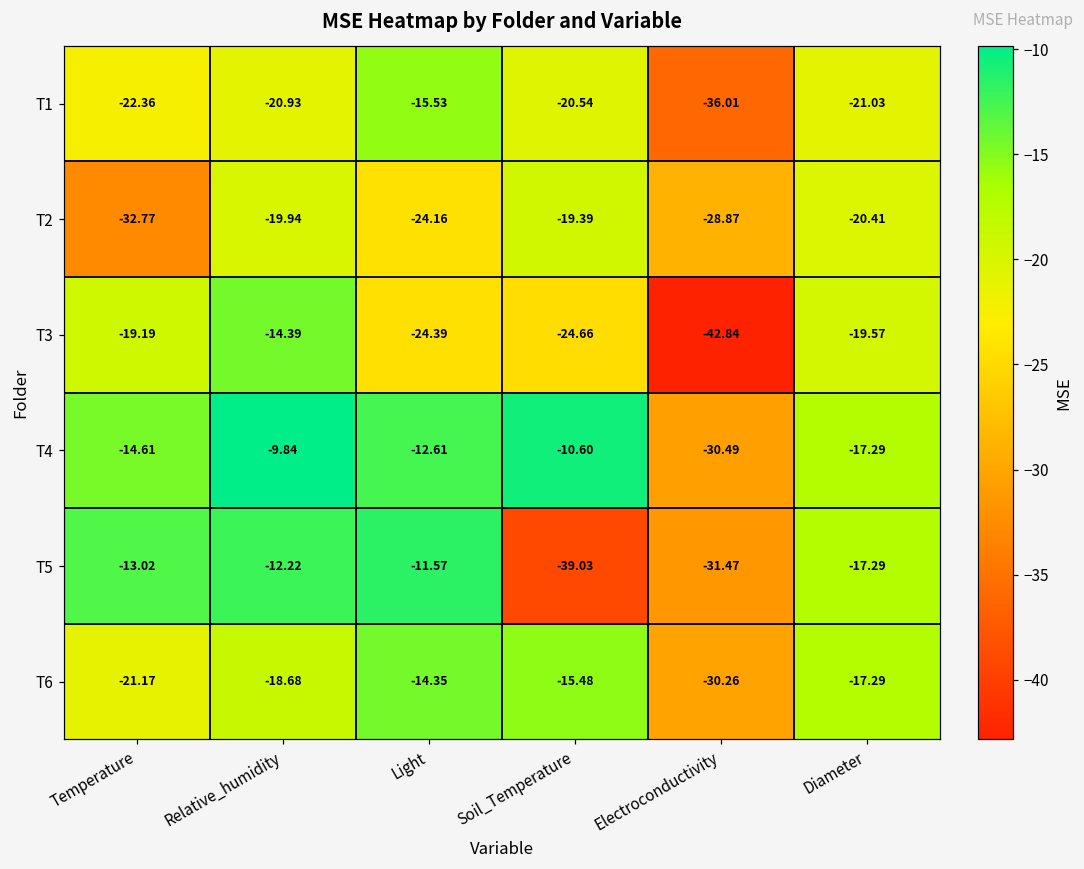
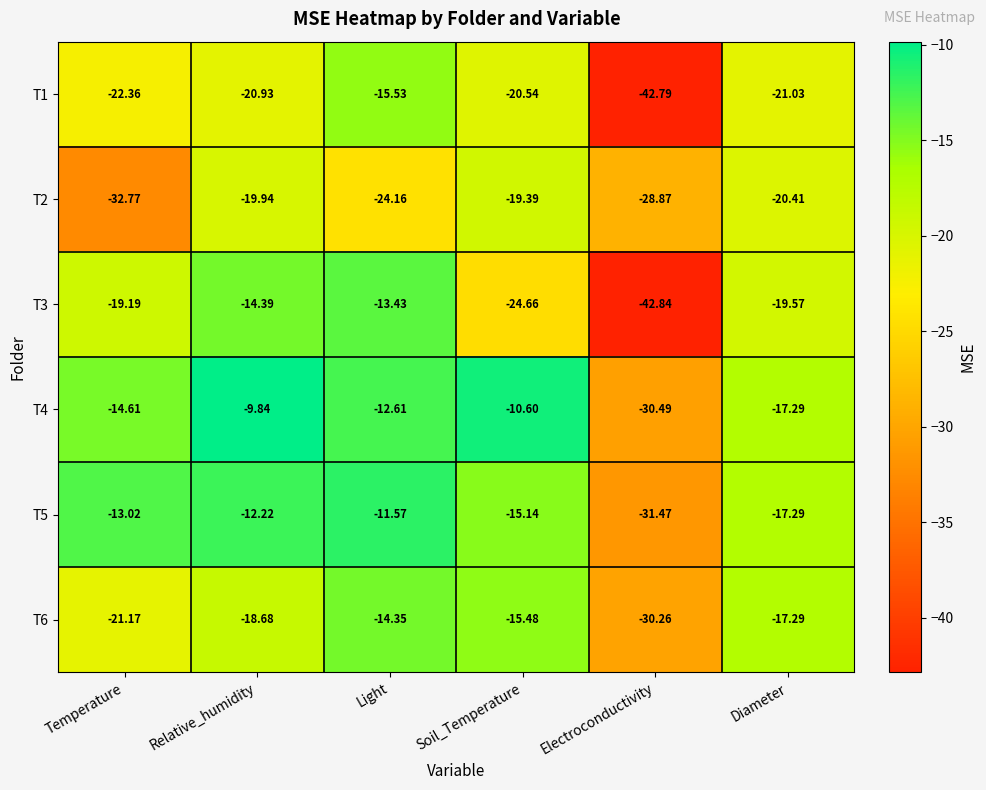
T1, Electroconductivity: -36.01 -> -42.79
T3, Light: -24.39 -> -13.43
T5, Soil_Temperature: -39.03 -> -15.14
